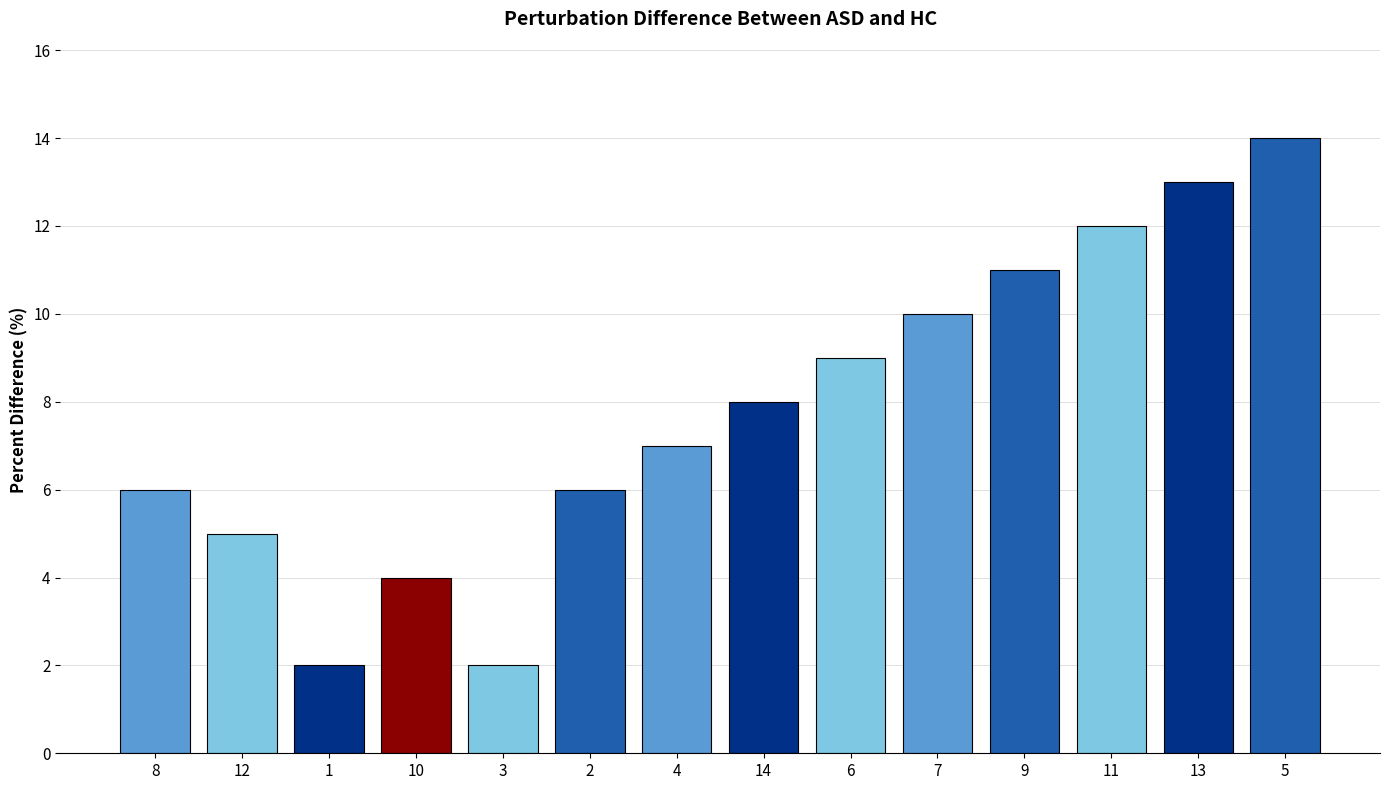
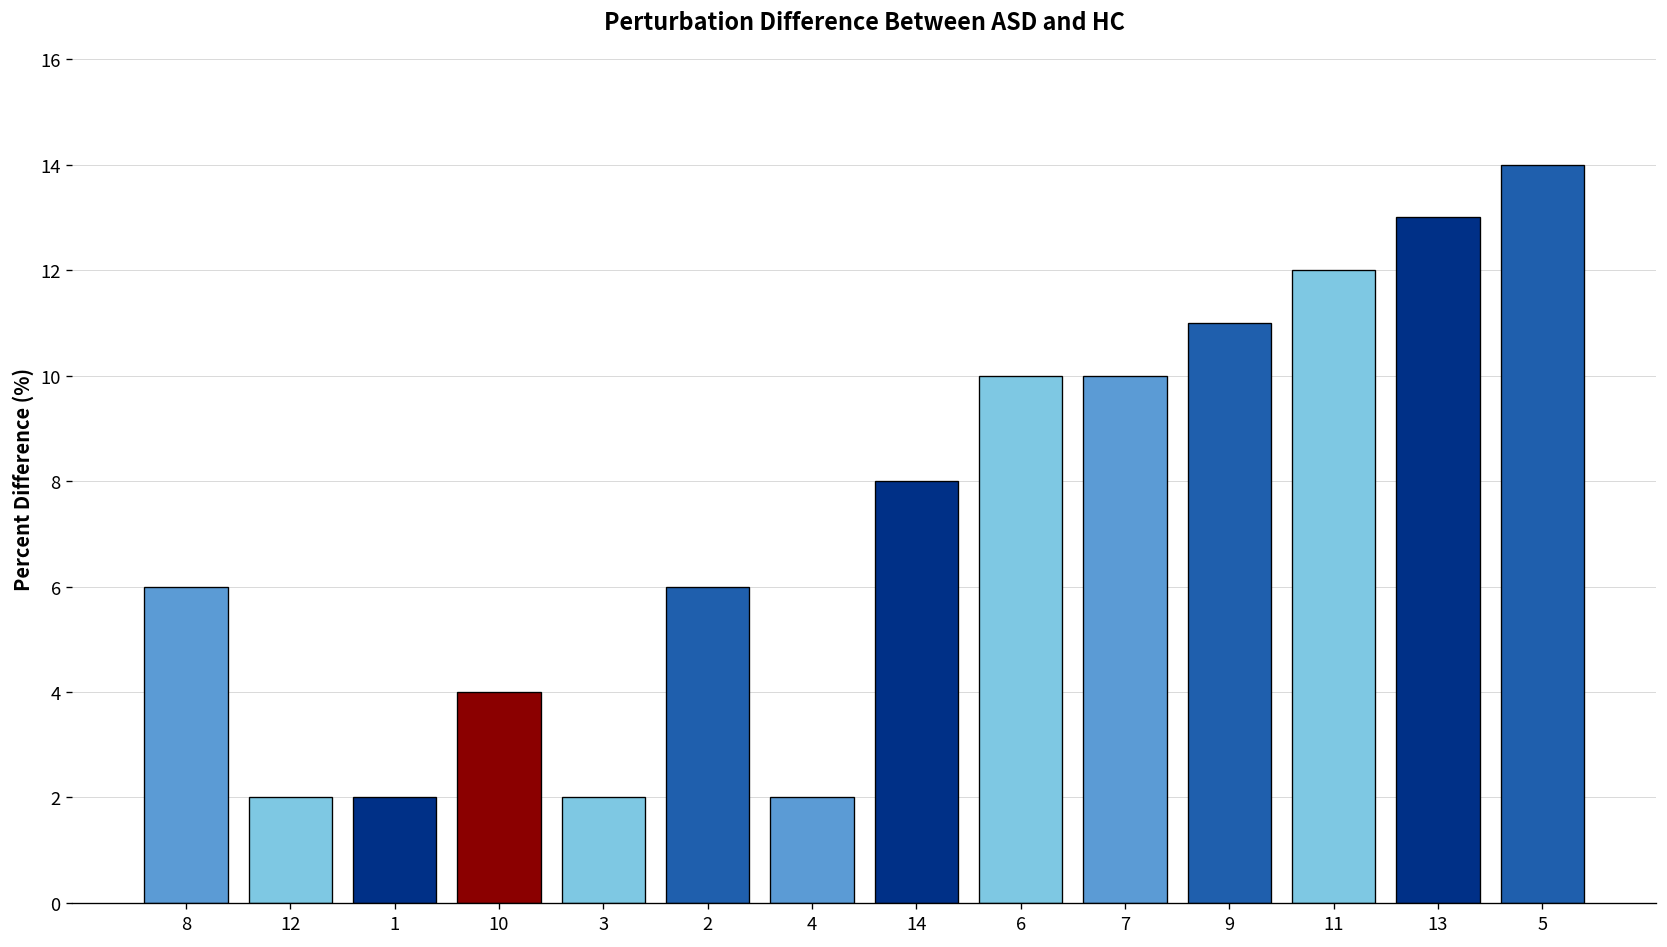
12: 5 -> 2
4: 7 -> 2
6: 9 -> 10
